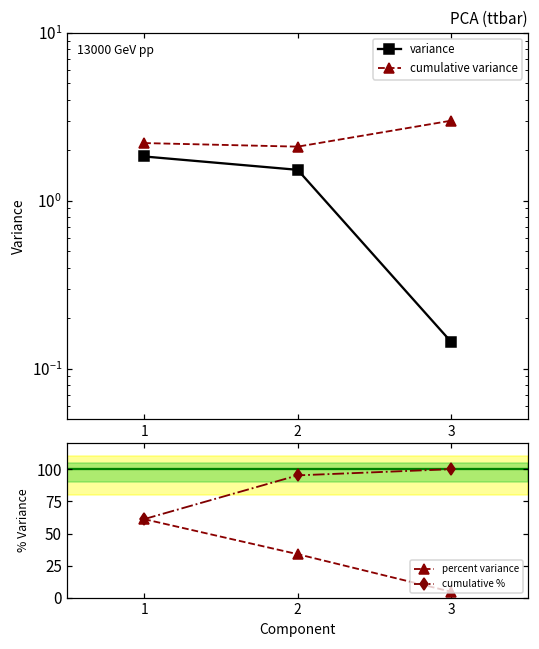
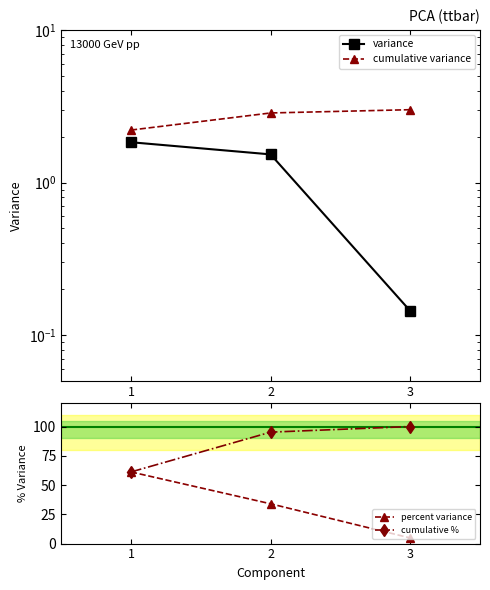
PCA (ttbar), cumulative variance, 2: 2.1 -> 2.9
